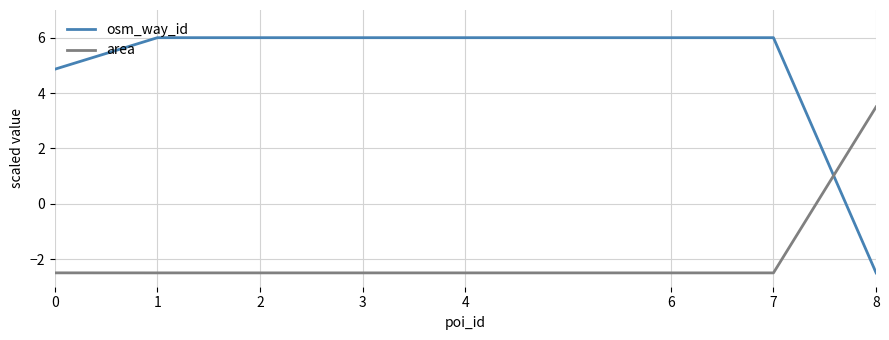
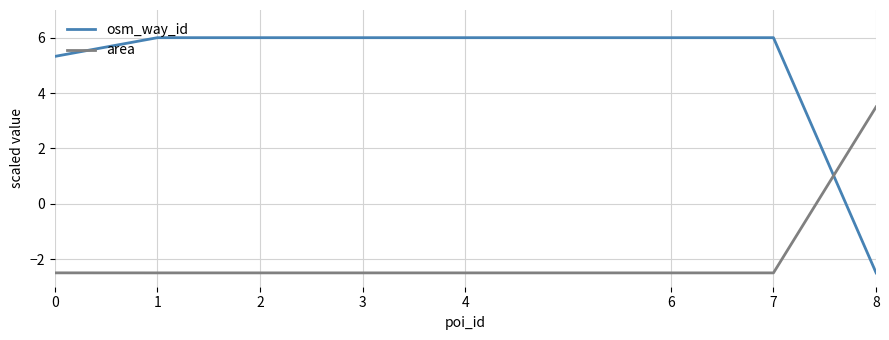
osm_way_id, 0: 4.9 -> 5.3
